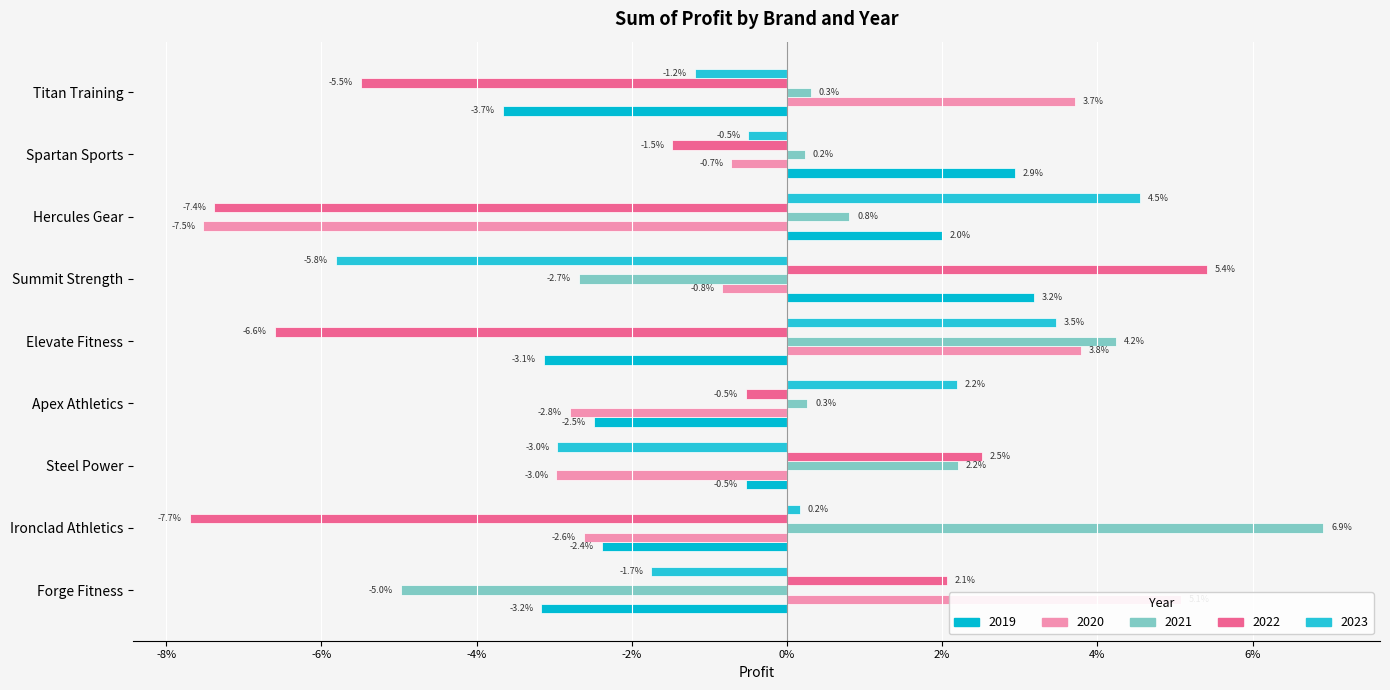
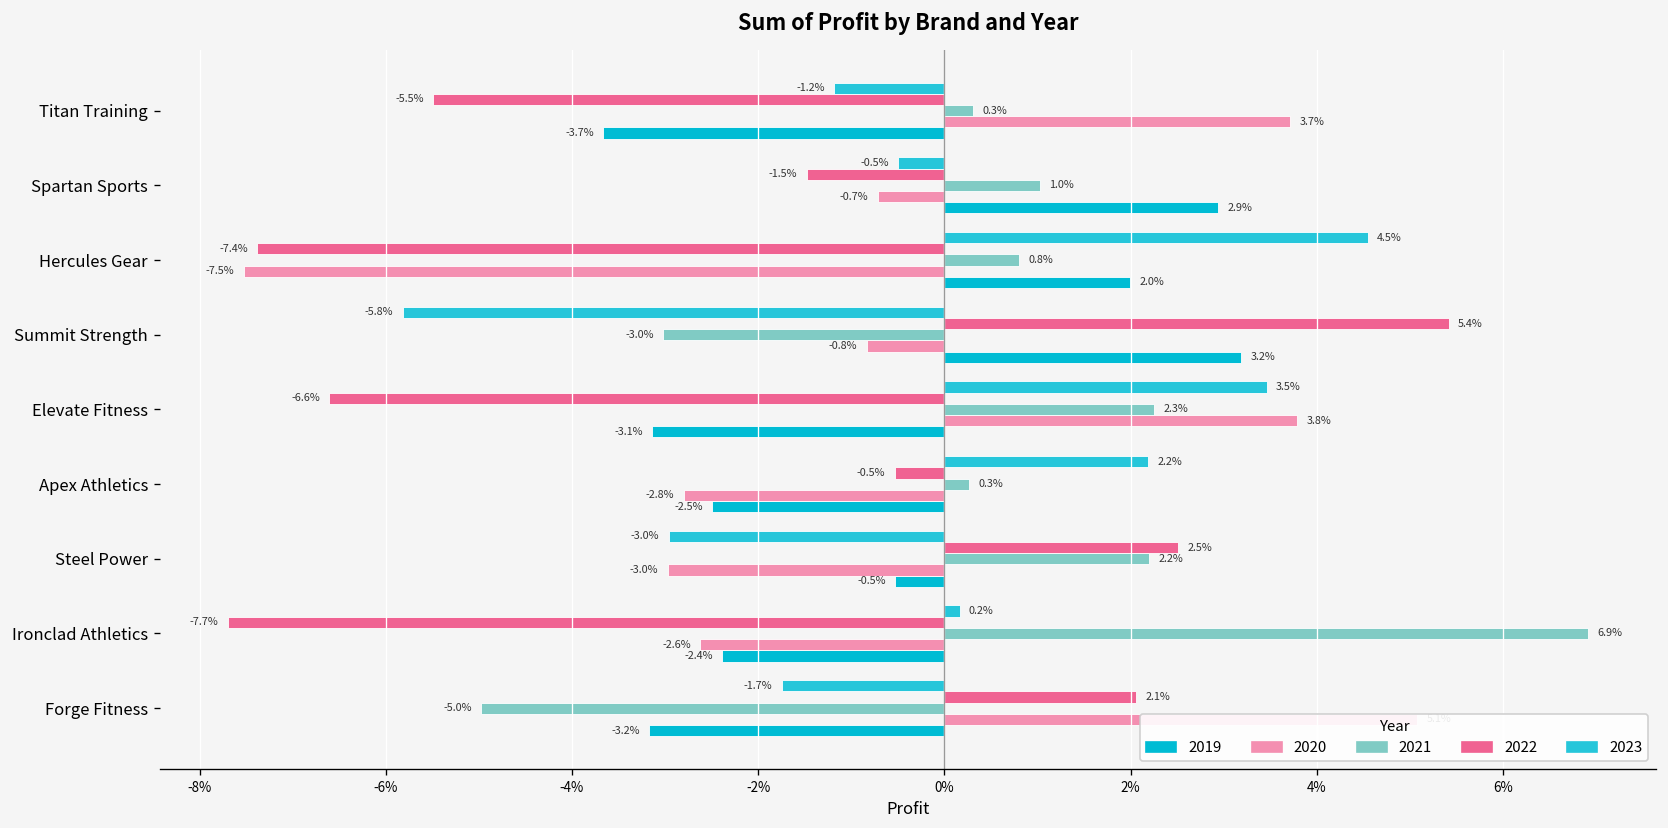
2021, Spartan Sports: 0.2% -> 1.0%
2021, Summit Strength: -2.7% -> -3.0%
2021, Elevate Fitness: 4.2% -> 2.3%
